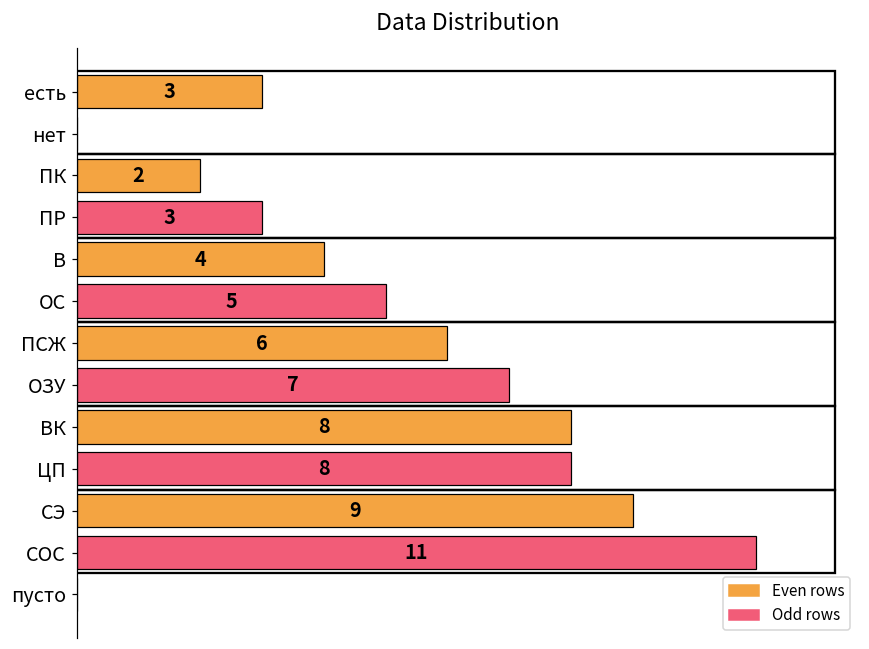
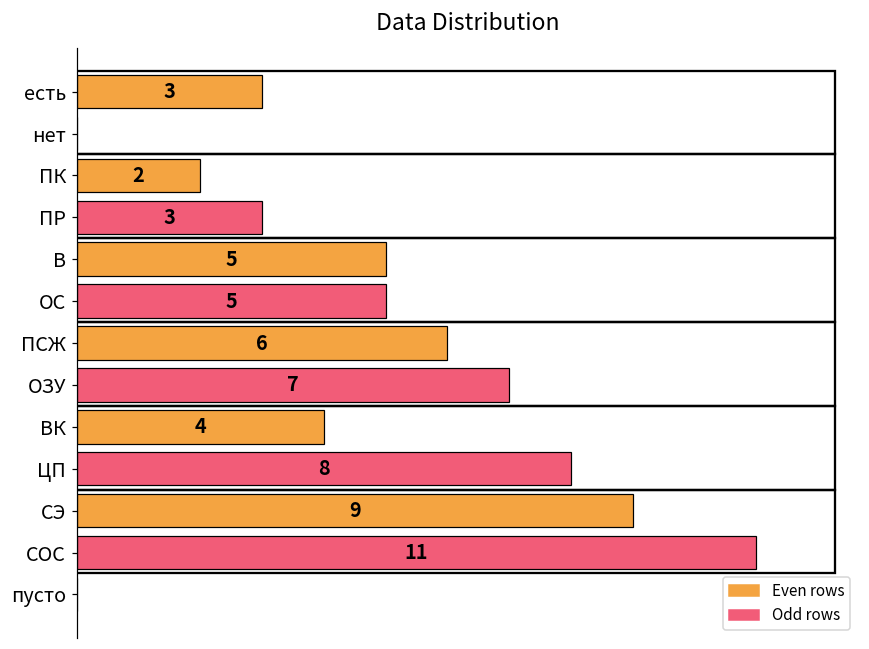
В: 4 -> 5
ВК: 8 -> 4
